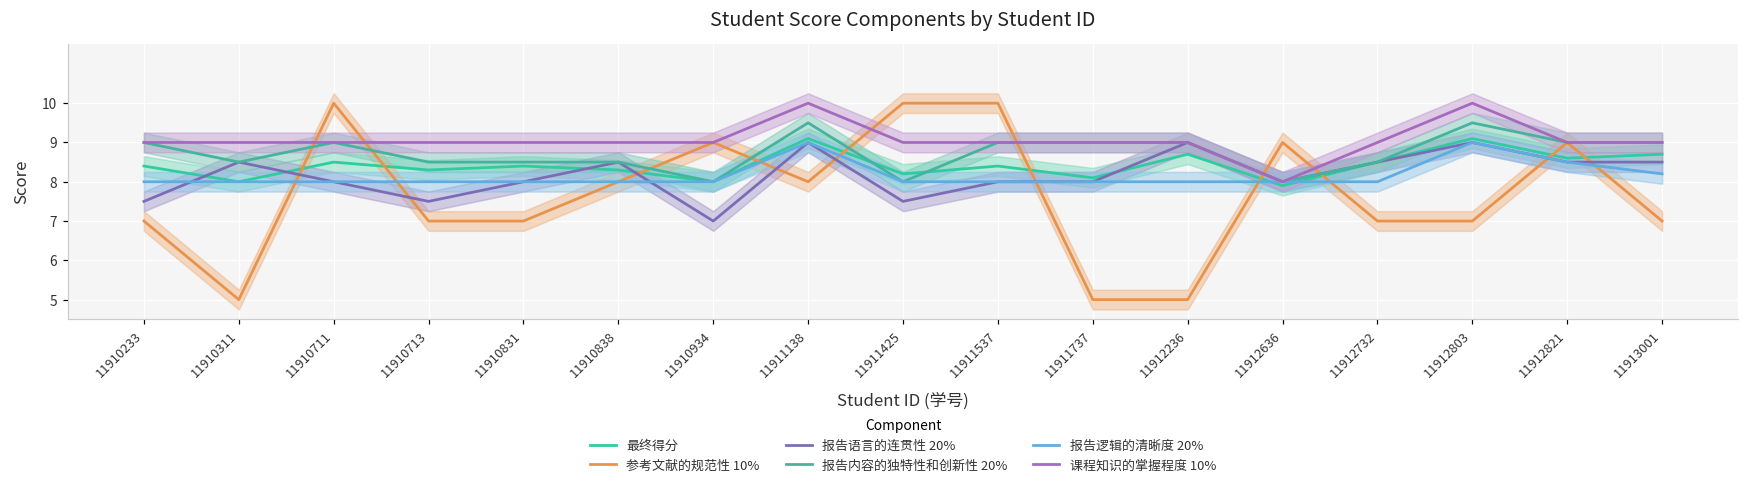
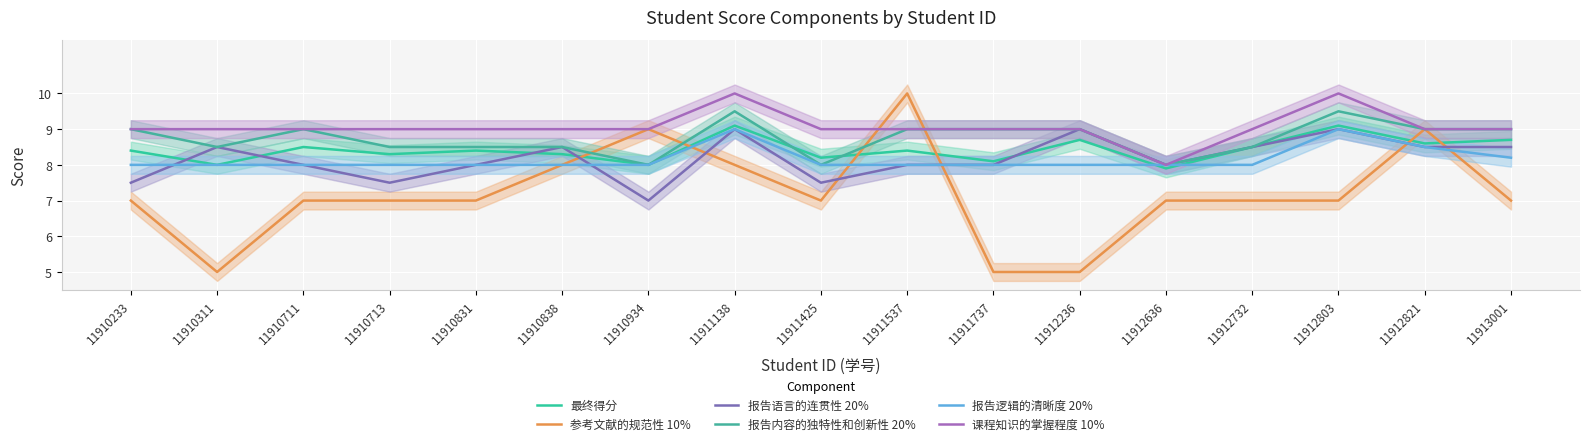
参考文献的规范性 10%, 11910711: 10 -> 7
参考文献的规范性 10%, 11911425: 10 -> 7
参考文献的规范性 10%, 11912636: 9 -> 7
